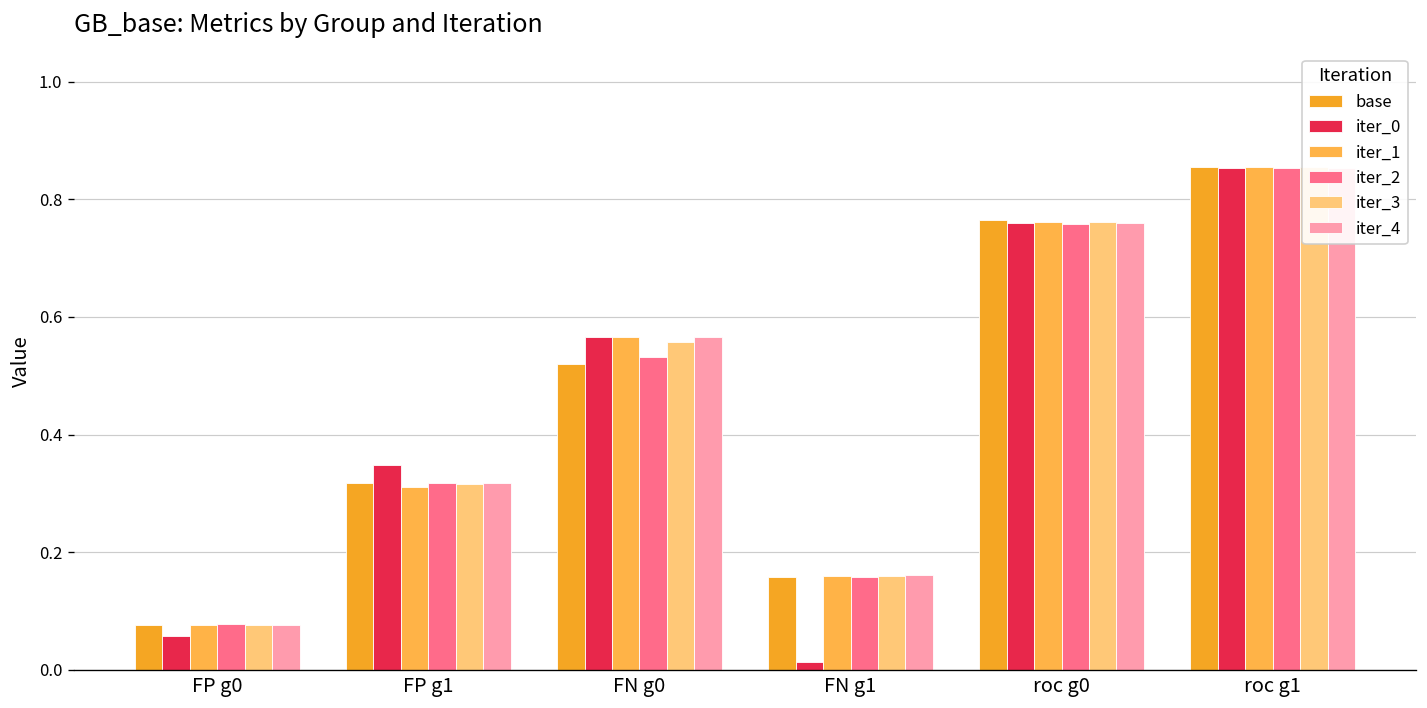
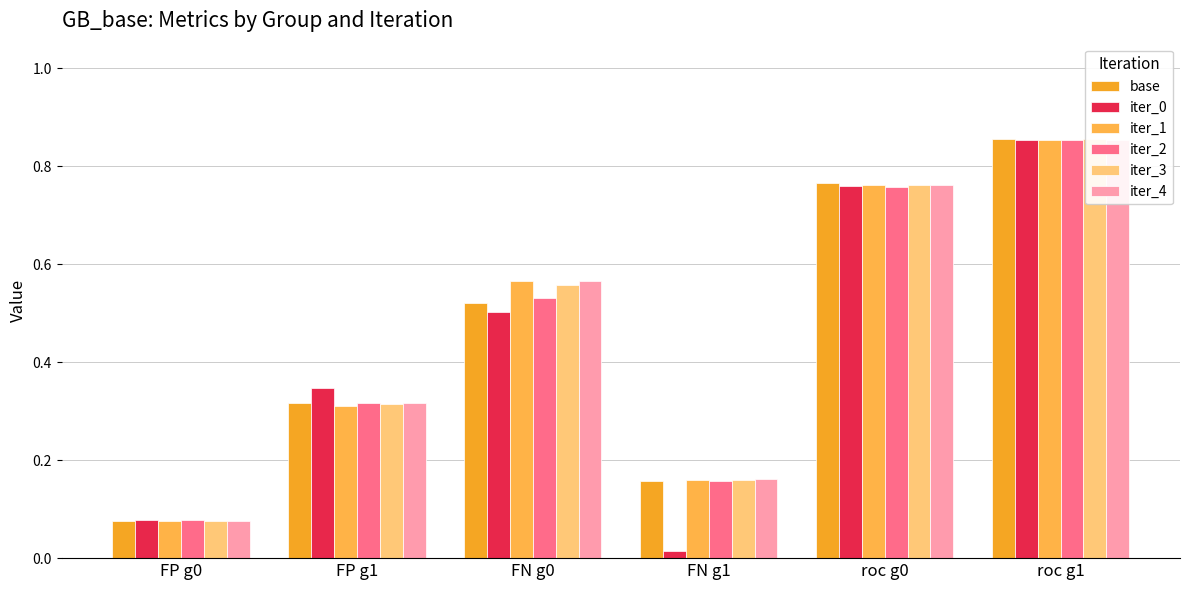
iter_0, FP g0: 0.06 -> 0.08
iter_0, FN g0: 0.57 -> 0.50
